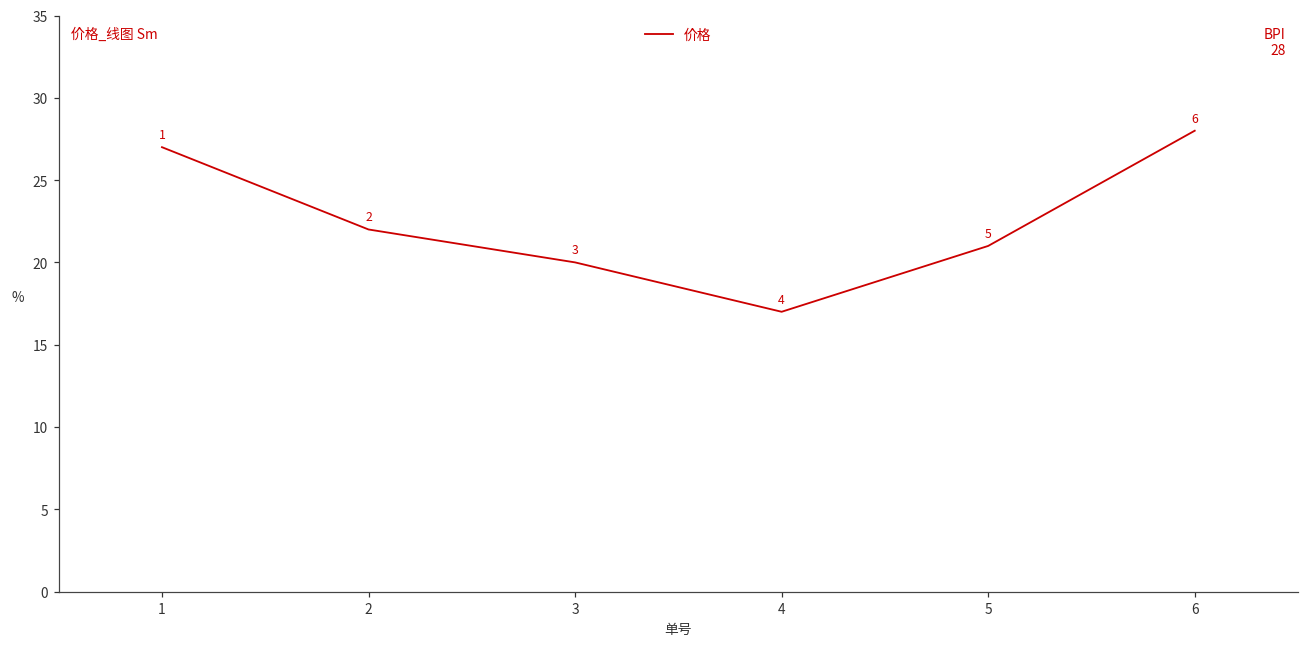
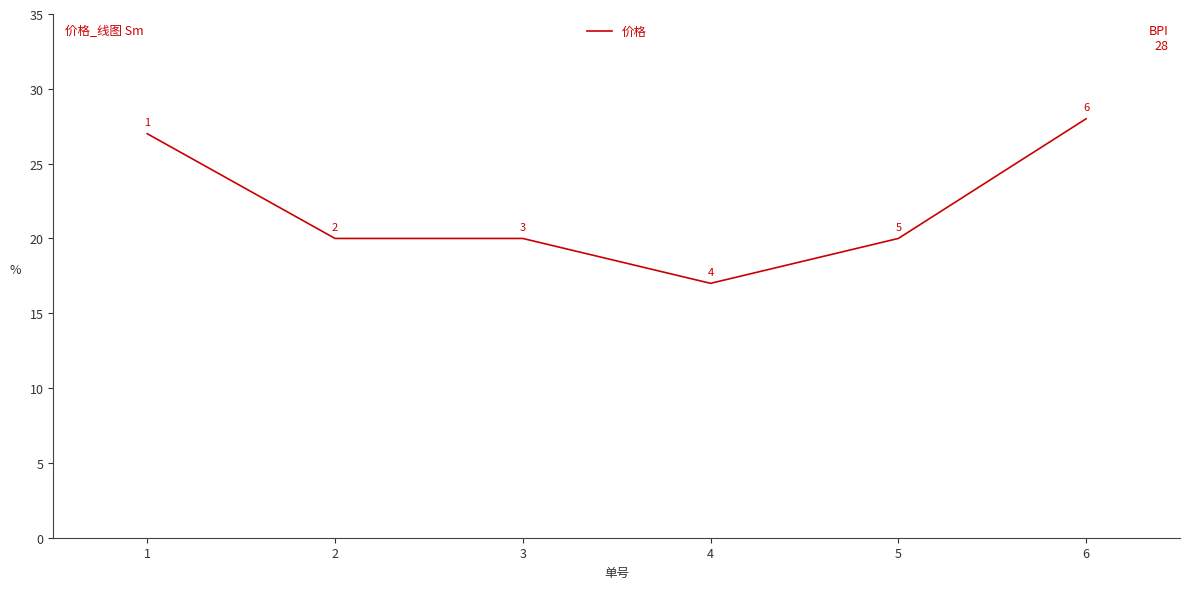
2: 22 -> 20
5: 21 -> 20
